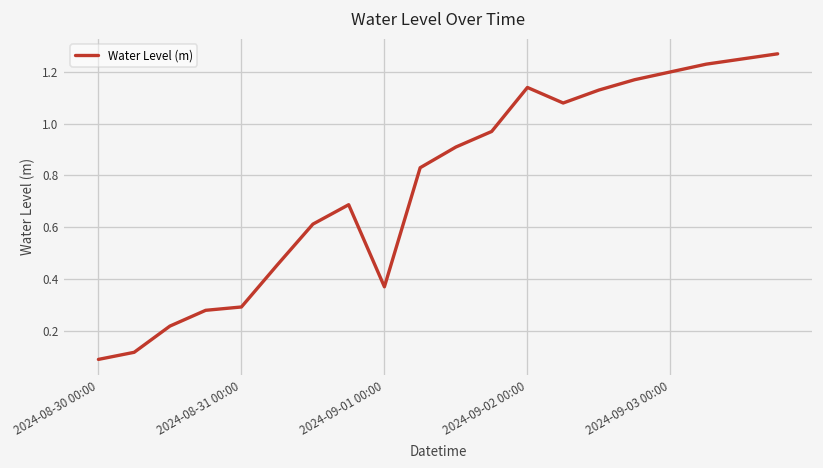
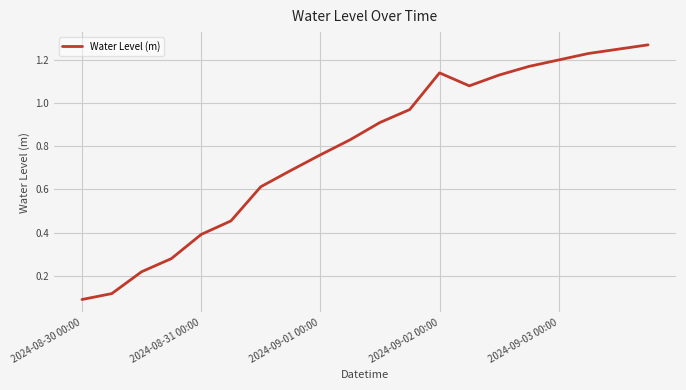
2024-08-31 00:00: 0.29 -> 0.39
2024-09-01 00:00: 0.37 -> 0.76
